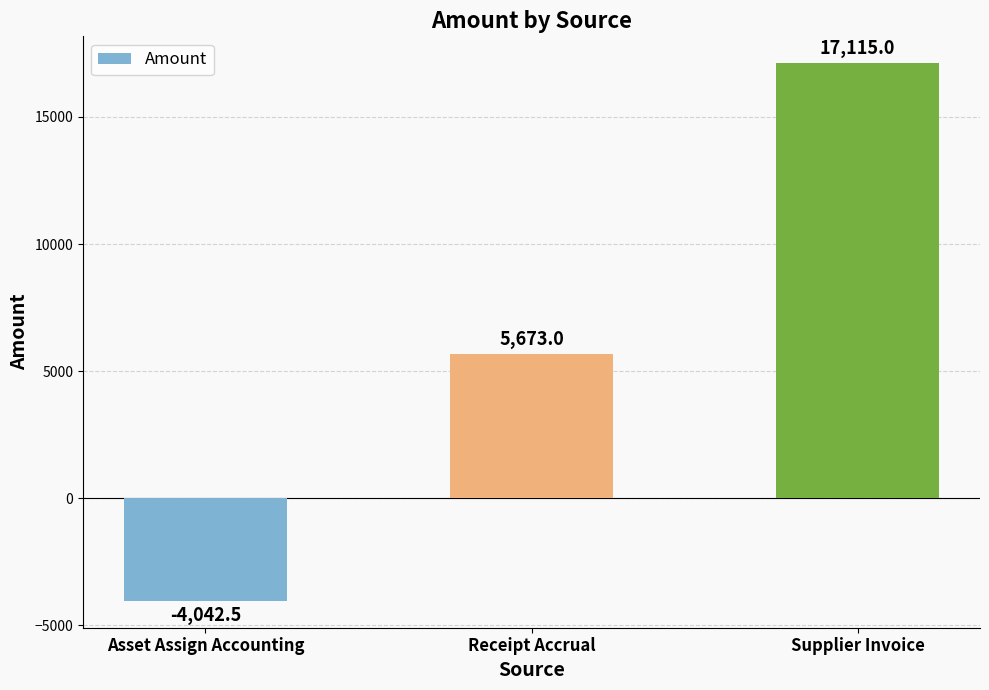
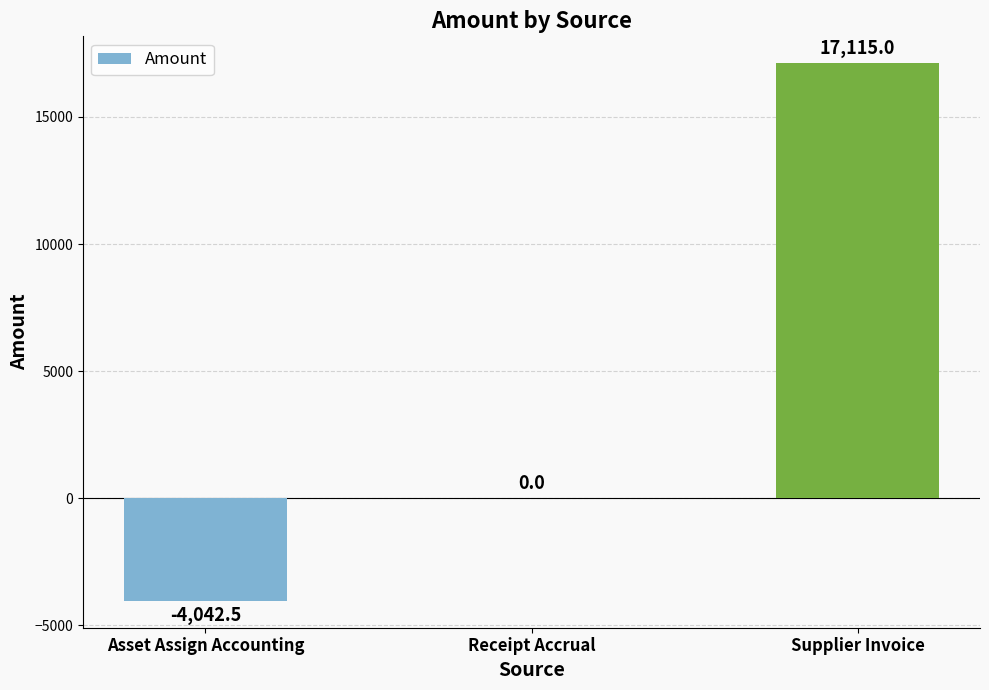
Receipt Accrual: 5,673.0 -> 0.0
